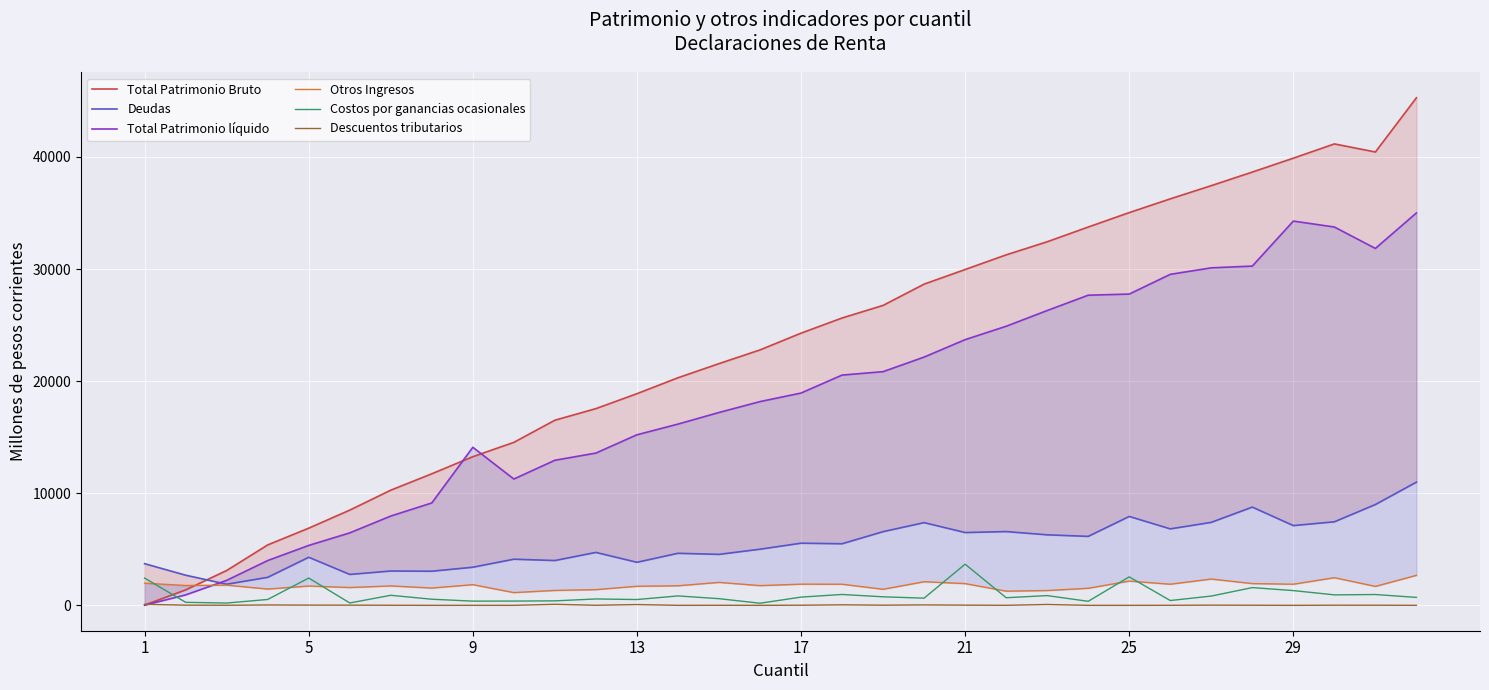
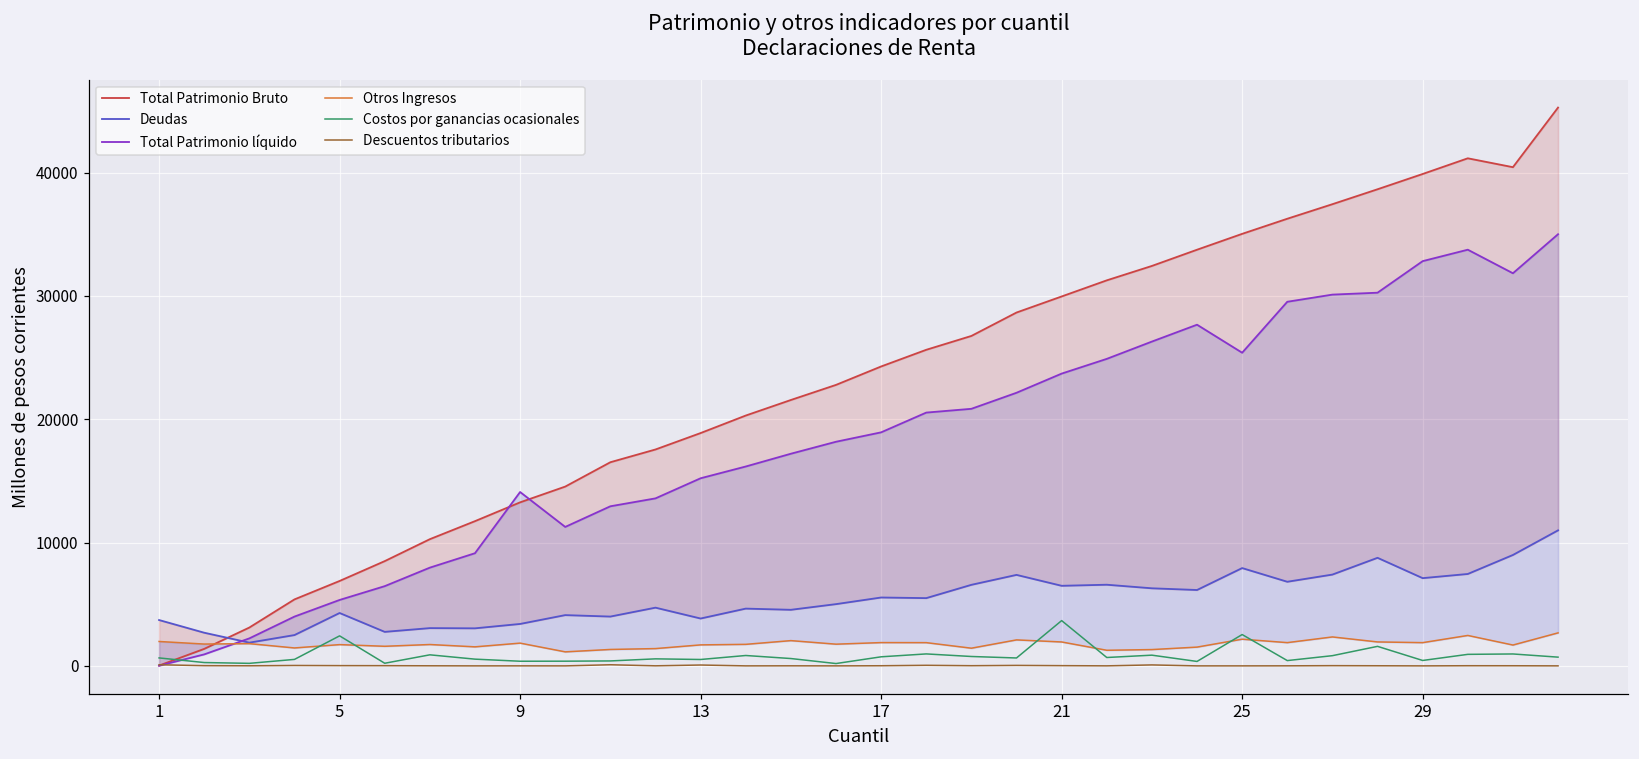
Costos por ganancias ocasionales, 1: 2400 -> 600
Total Patrimonio líquido, 25: 27800 -> 25400
Total Patrimonio líquido, 29: 34300 -> 32800
Costos por ganancias ocasionales, 29: 1300 -> 400
